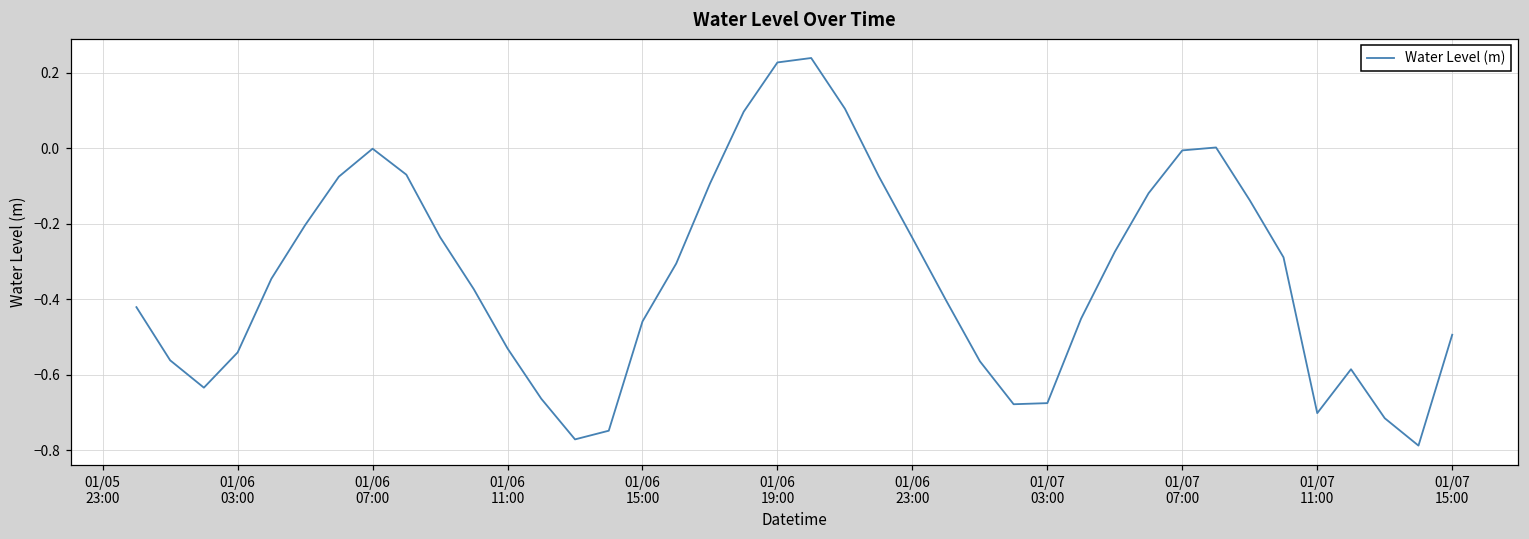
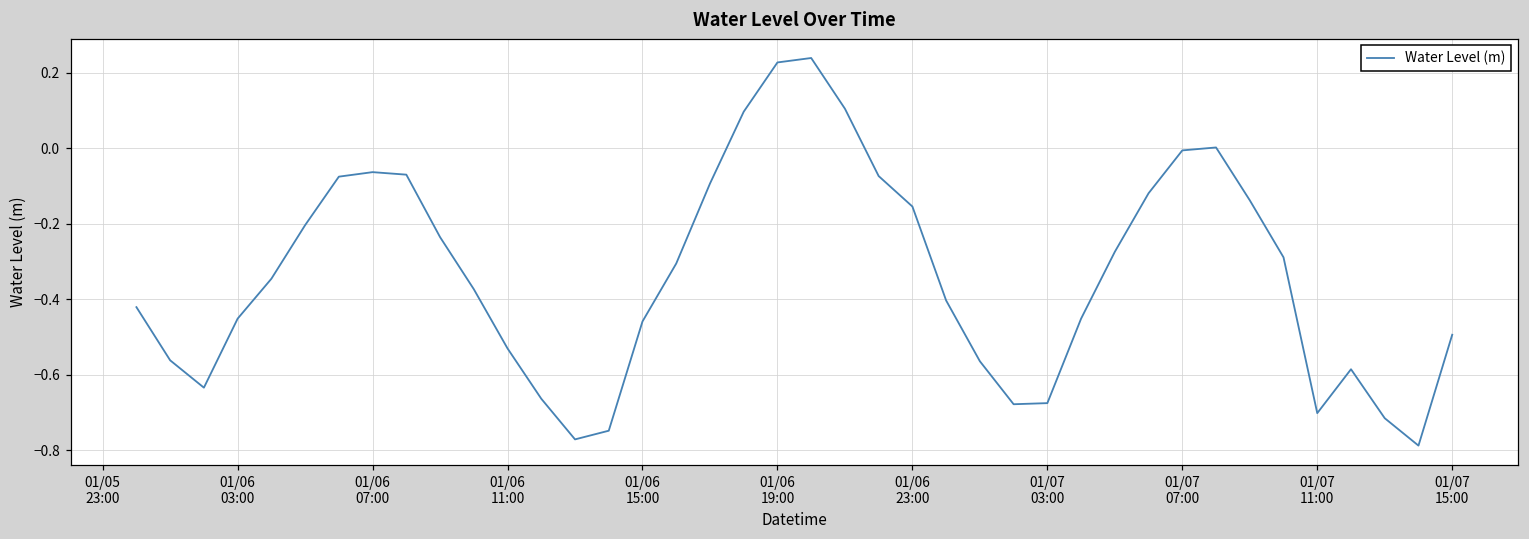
01/06 03:00: -0.54 -> -0.45
01/06 07:00: 0.00 -> -0.06
01/06 23:00: -0.24 -> -0.15
